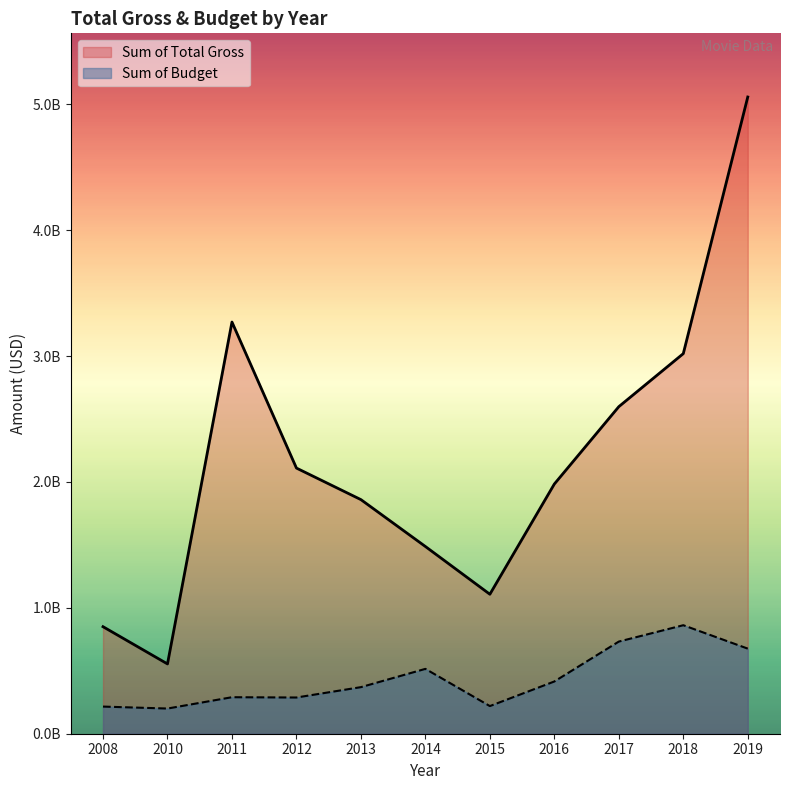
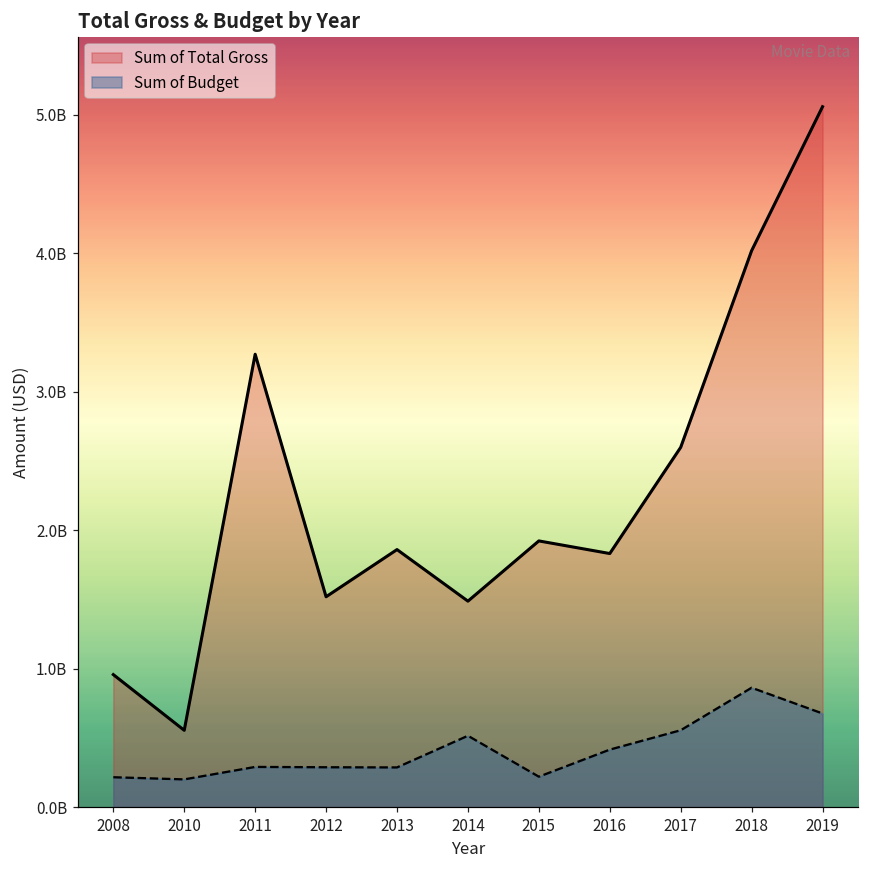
Sum of Total Gross, 2008: 850000000 -> 960000000
Sum of Total Gross, 2012: 2110000000 -> 1520000000
Sum of Budget, 2013: 370000000 -> 290000000
Sum of Total Gross, 2015: 1110000000 -> 1920000000
Sum of Total Gross, 2016: 1980000000 -> 1830000000
Sum of Budget, 2017: 730000000 -> 560000000
Sum of Total Gross, 2018: 3020000000 -> 4020000000
